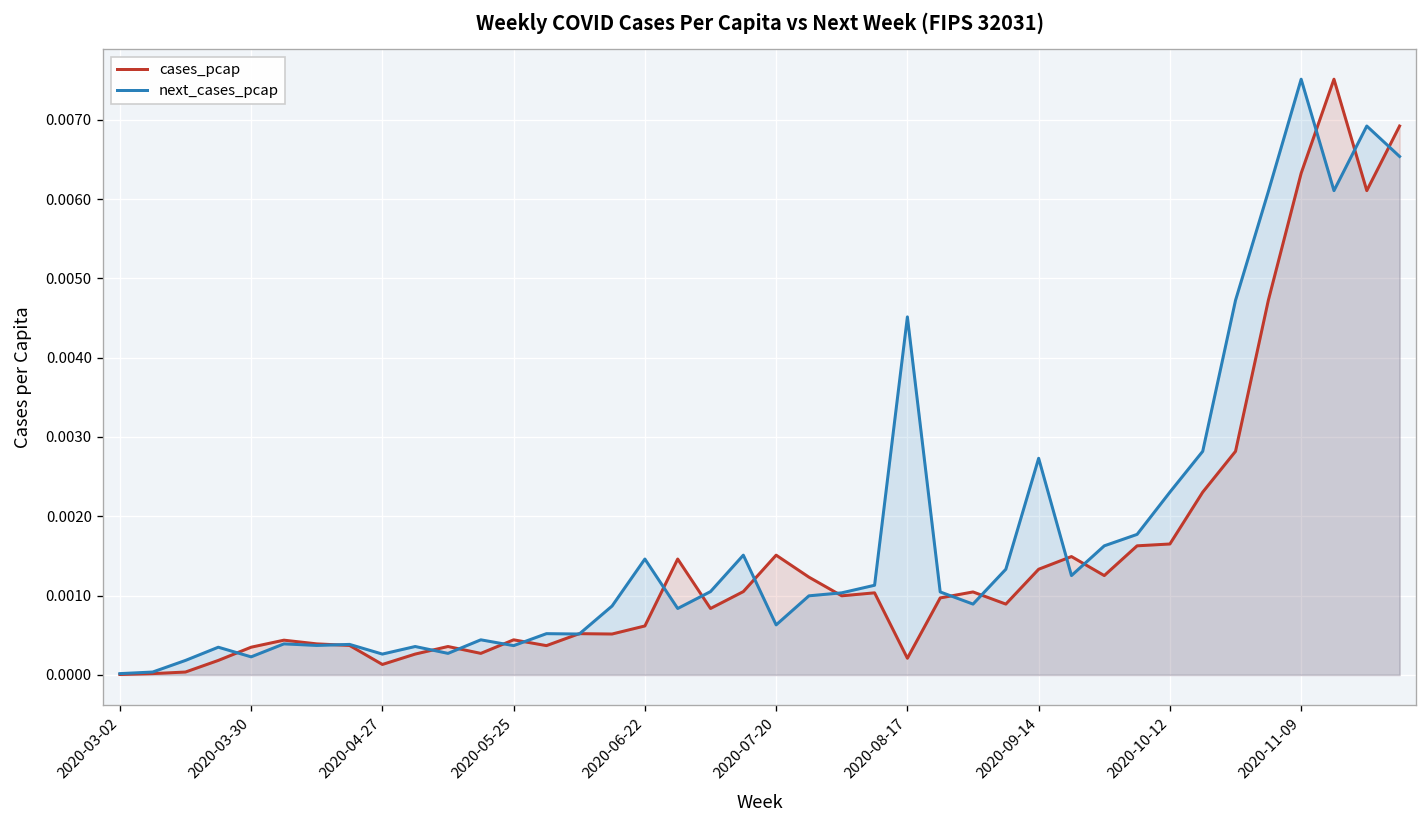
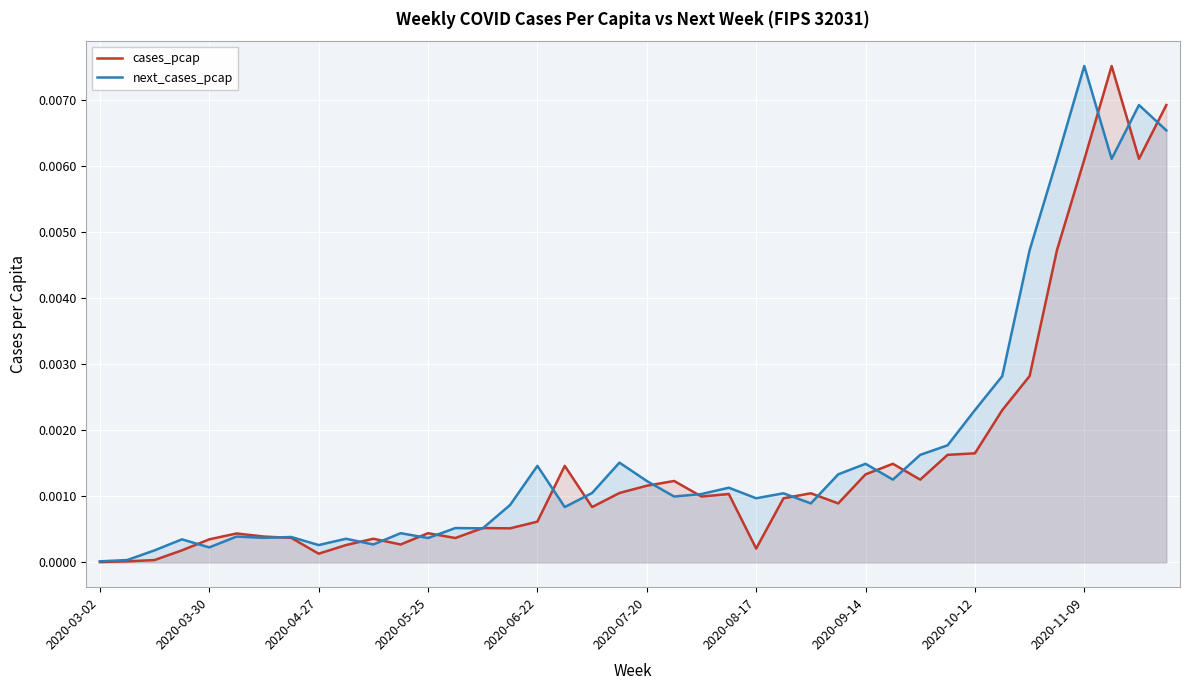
cases_pcap, 2020-07-20: 0.0015 -> 0.0012
next_cases_pcap, 2020-07-20: 0.0006 -> 0.0012
next_cases_pcap, 2020-08-17: 0.0045 -> 0.0010
next_cases_pcap, 2020-09-14: 0.0027 -> 0.0015
cases_pcap, 2020-11-09: 0.0063 -> 0.0061
